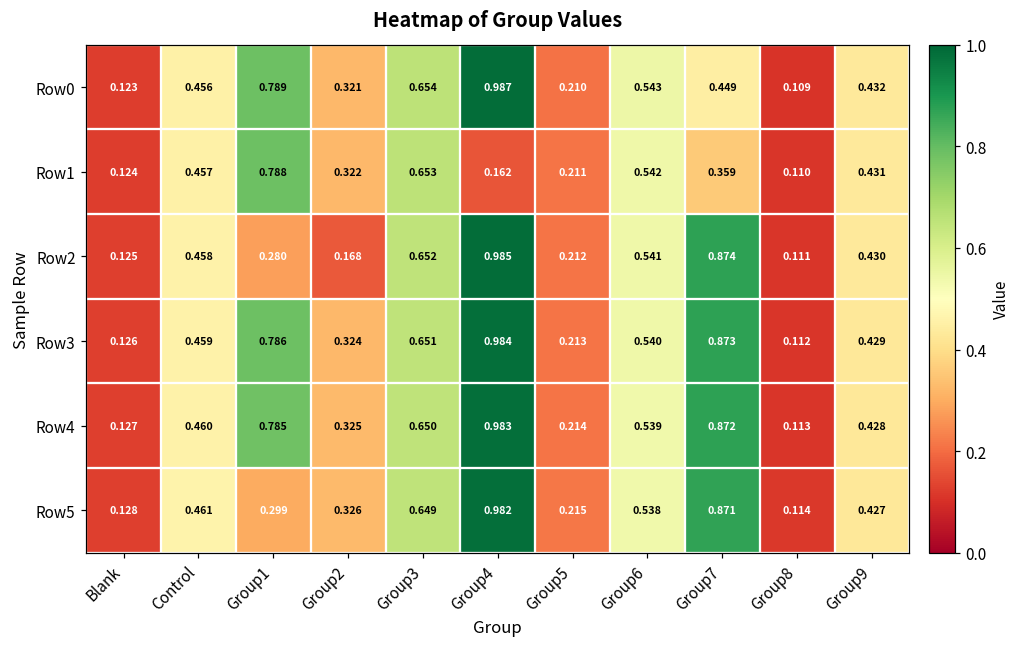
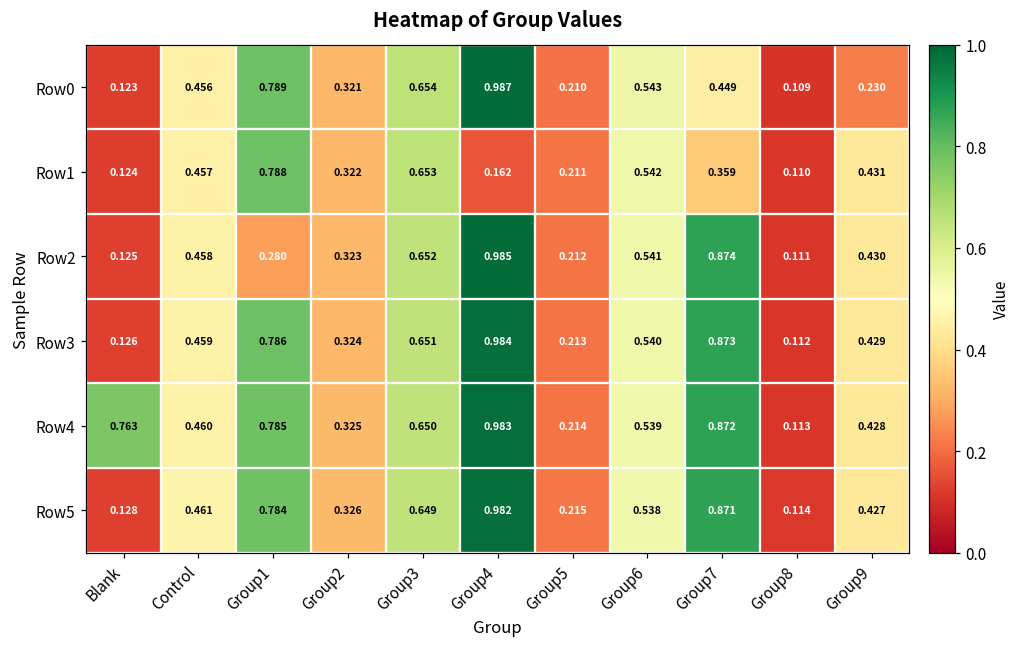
Row0, Group9: 0.432 -> 0.230
Row2, Group2: 0.168 -> 0.323
Row4, Blank: 0.127 -> 0.763
Row5, Group1: 0.299 -> 0.784
